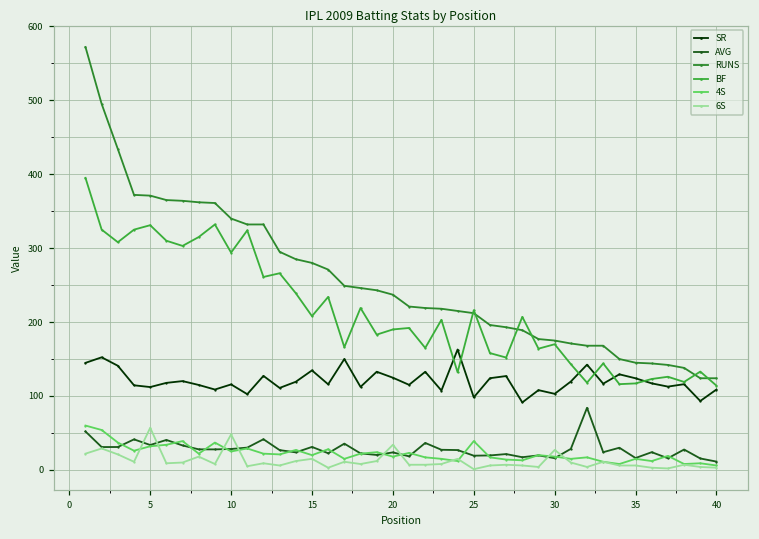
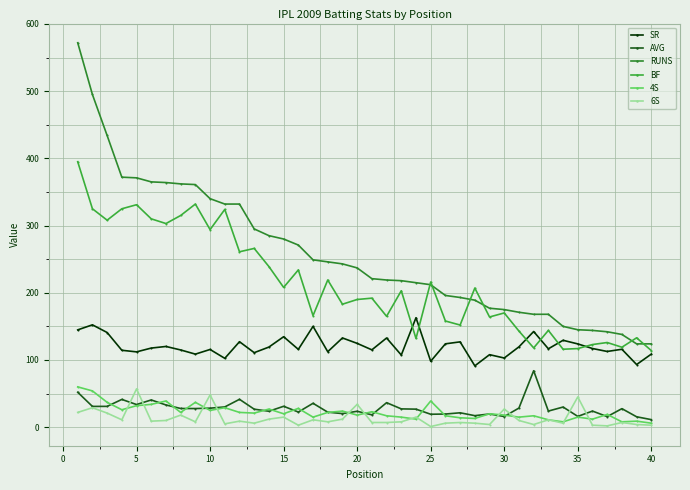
6S, 35: 10 -> 50
